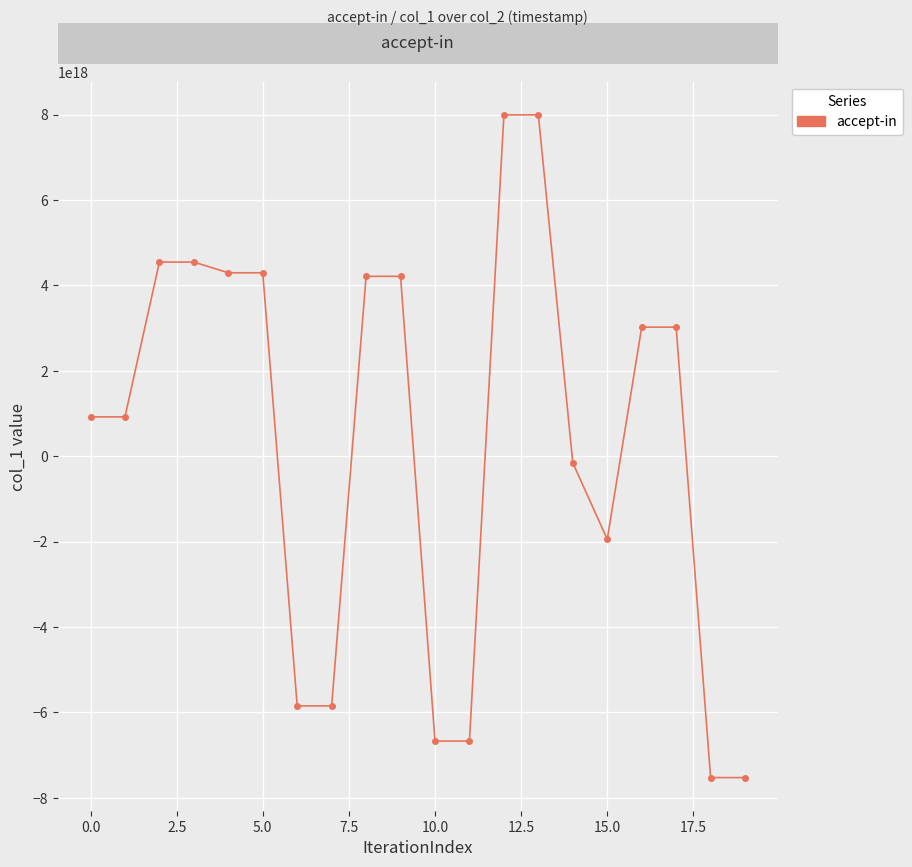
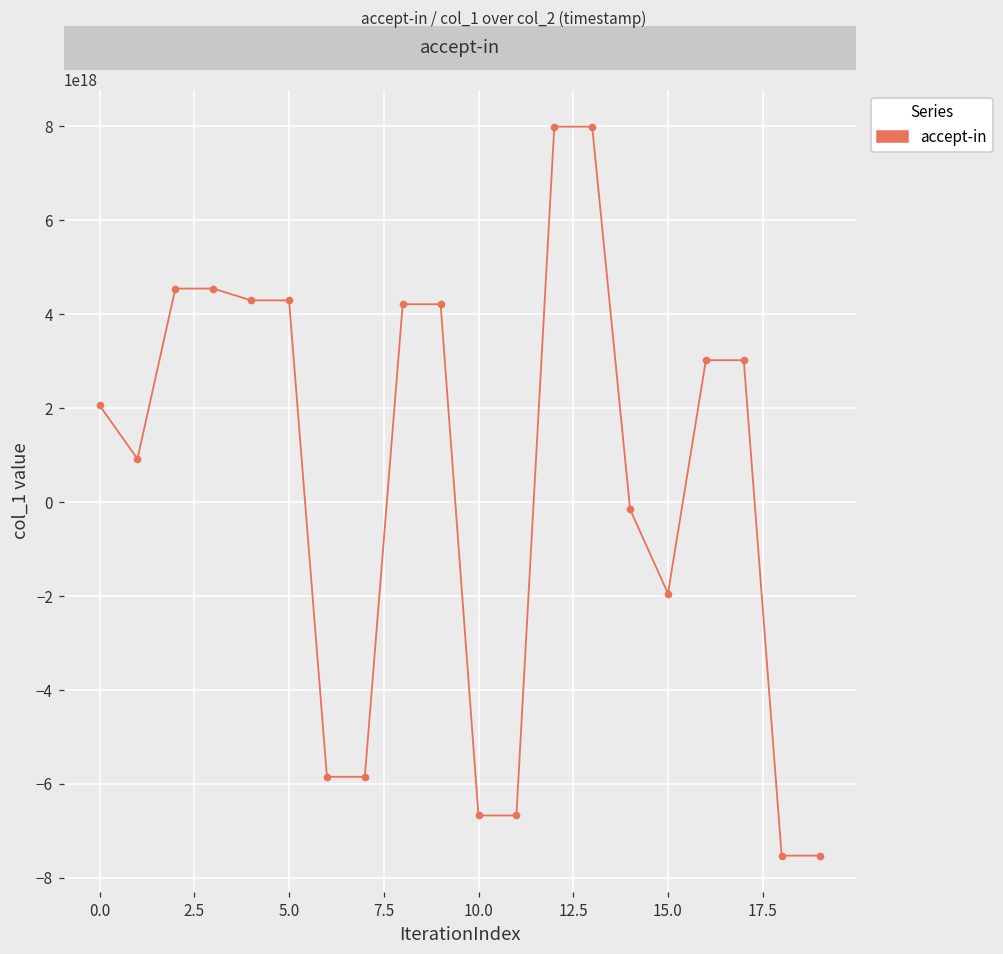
0.0: 900000000000000000 -> 2100000000000000000
